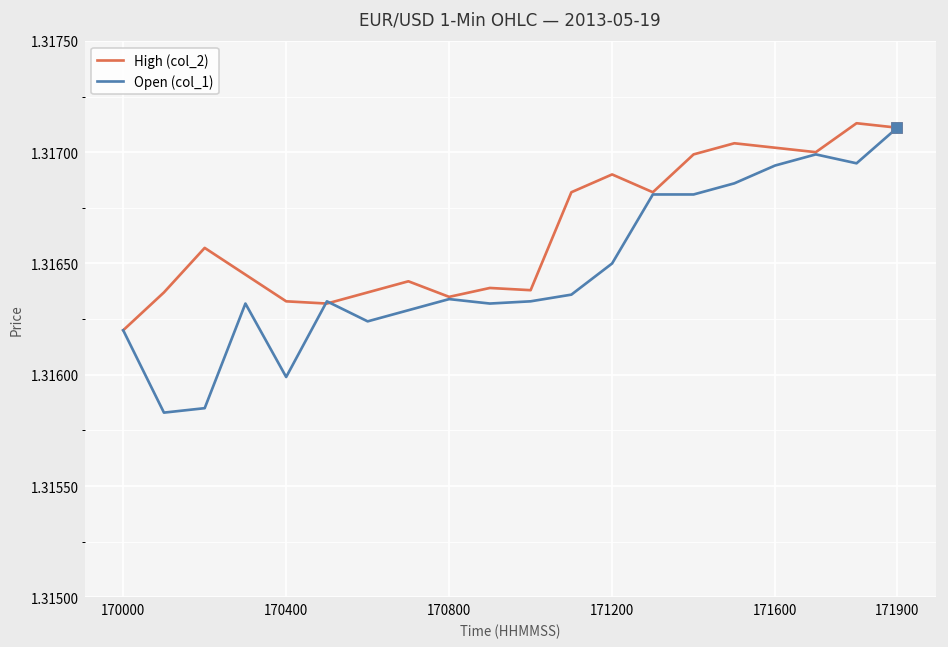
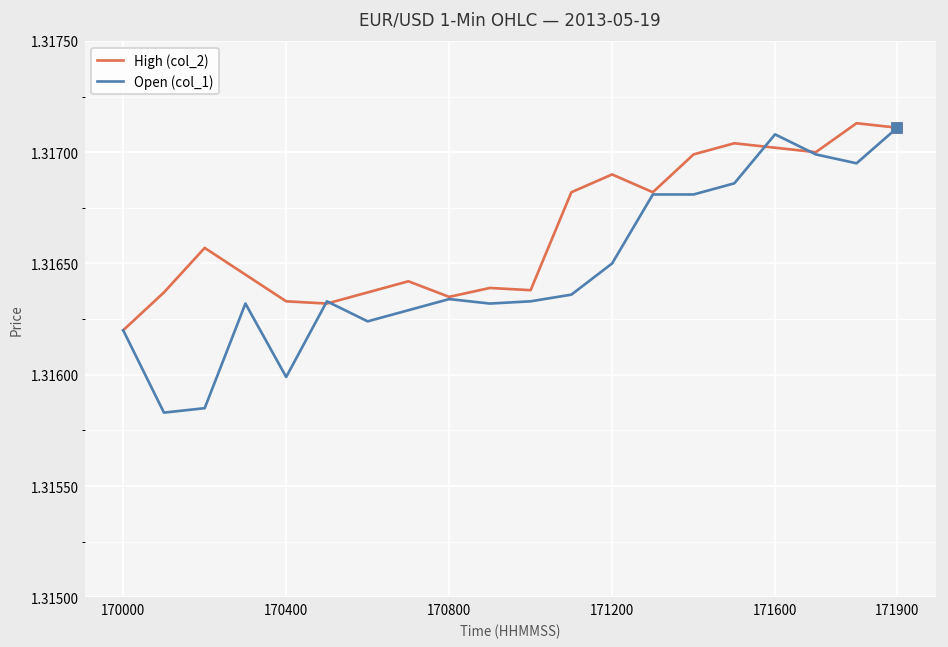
Open (col_1), 171600: 1.31694 -> 1.31708
